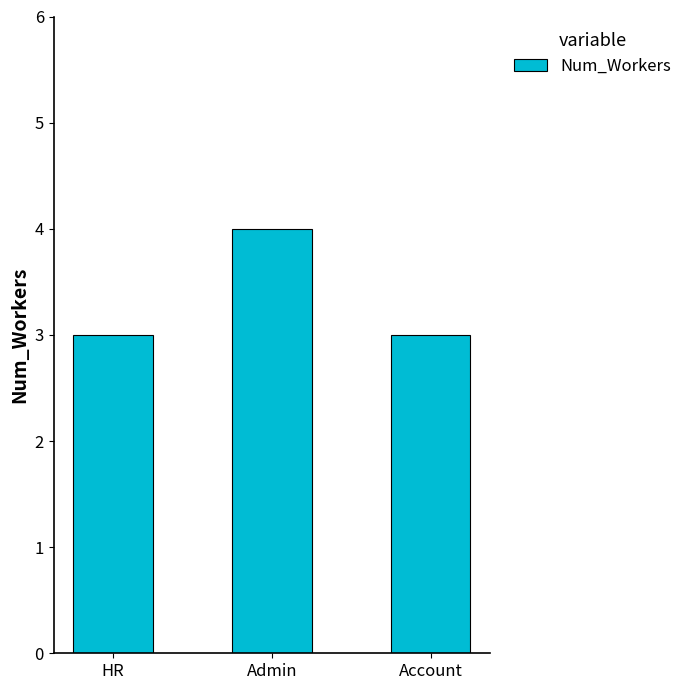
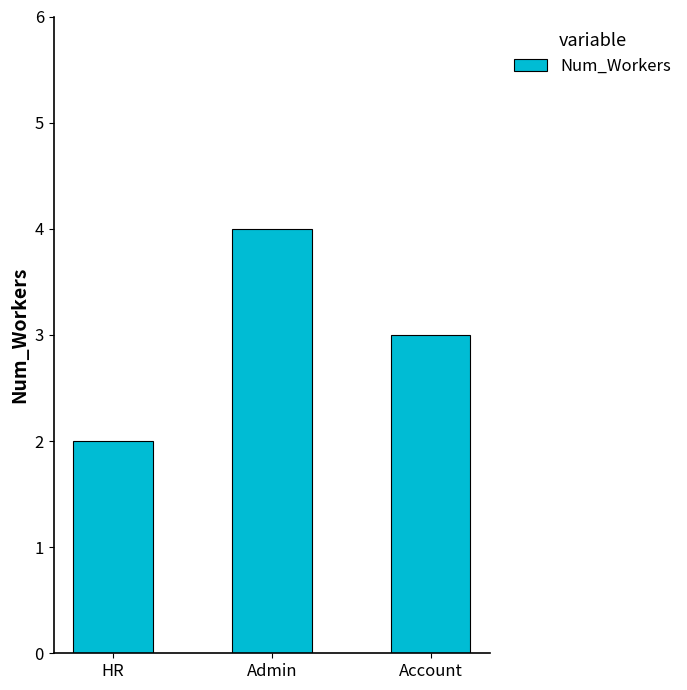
HR: 3 -> 2
